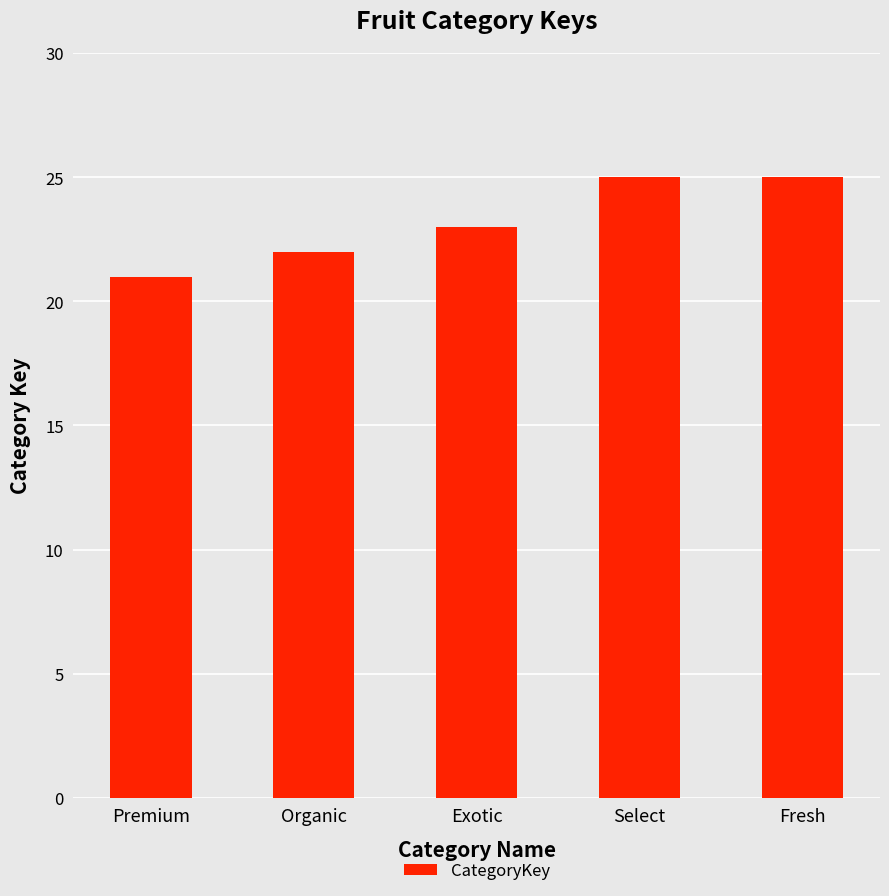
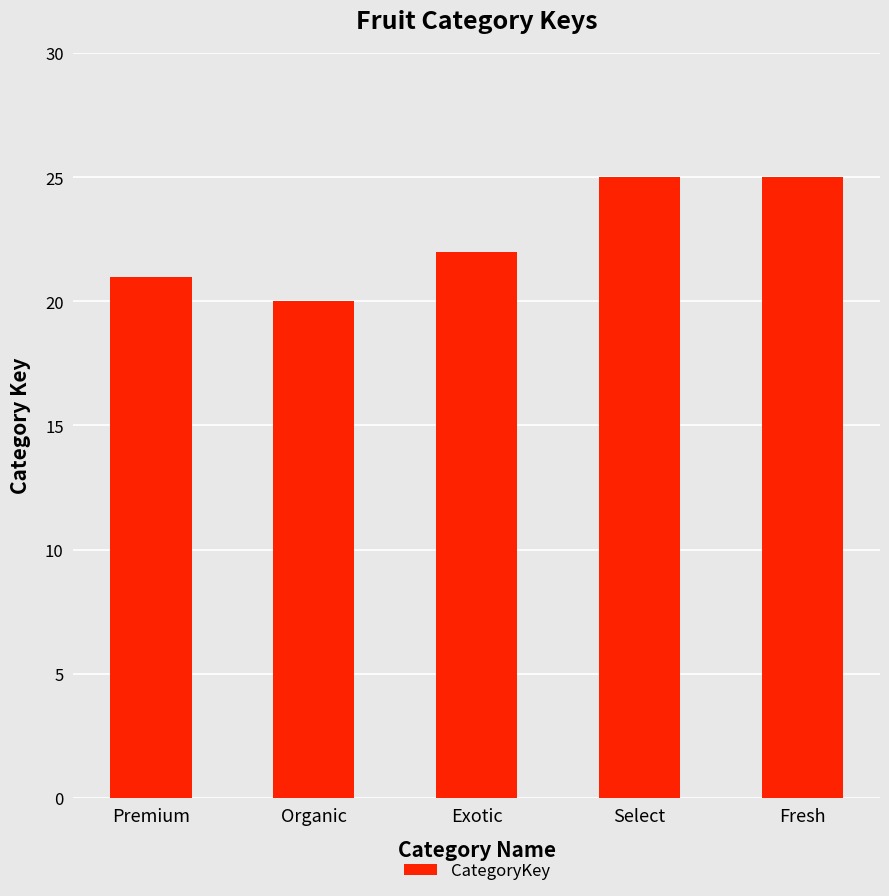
Organic: 22 -> 20
Exotic: 23 -> 22
